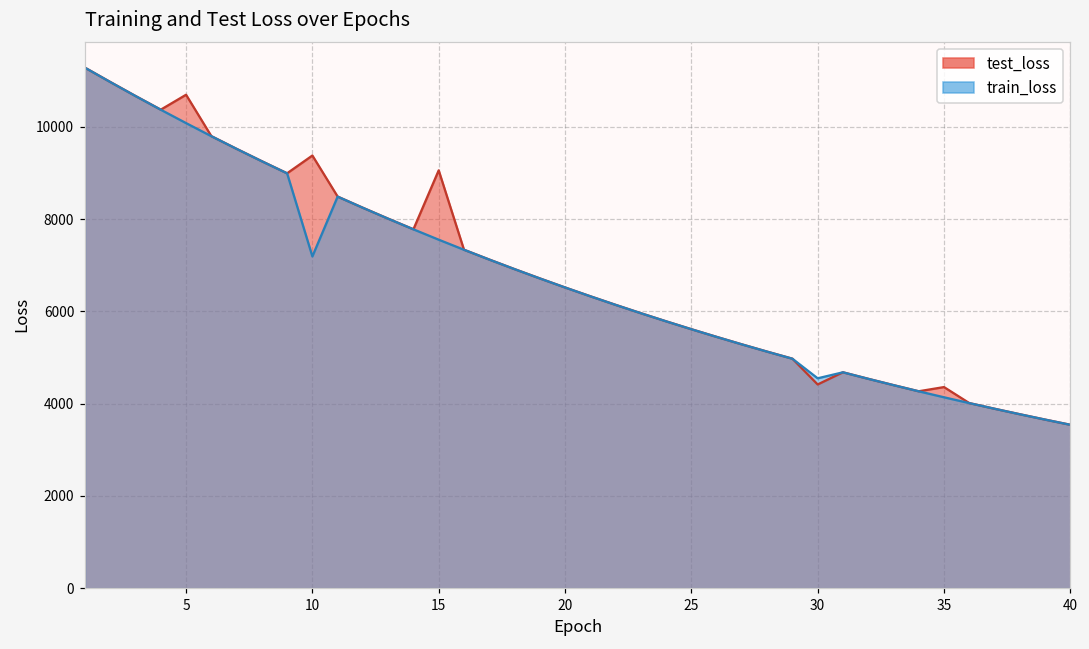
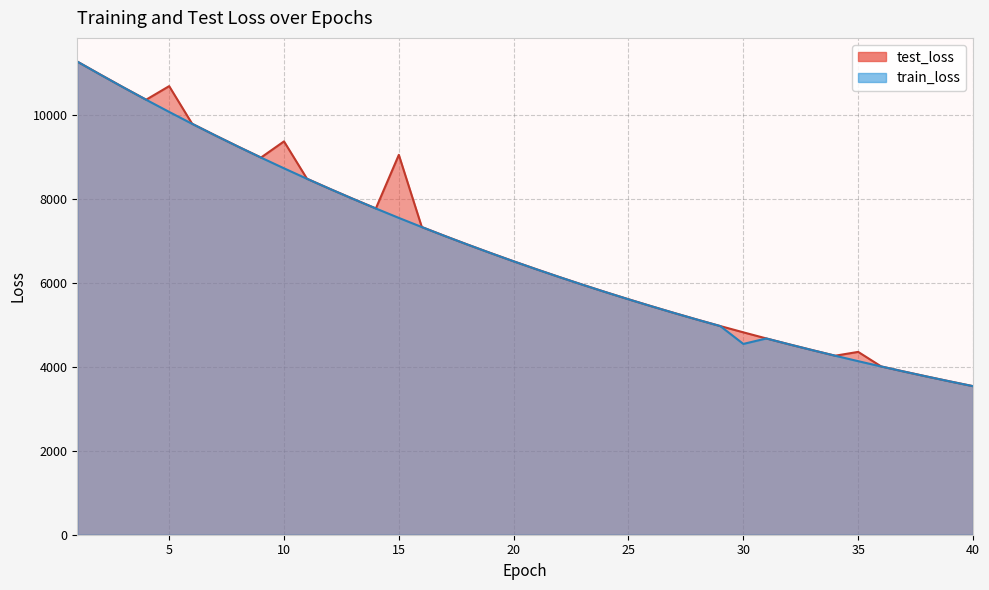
train_loss, 10: 7200 -> 8700
test_loss, 30: 4400 -> 4800
